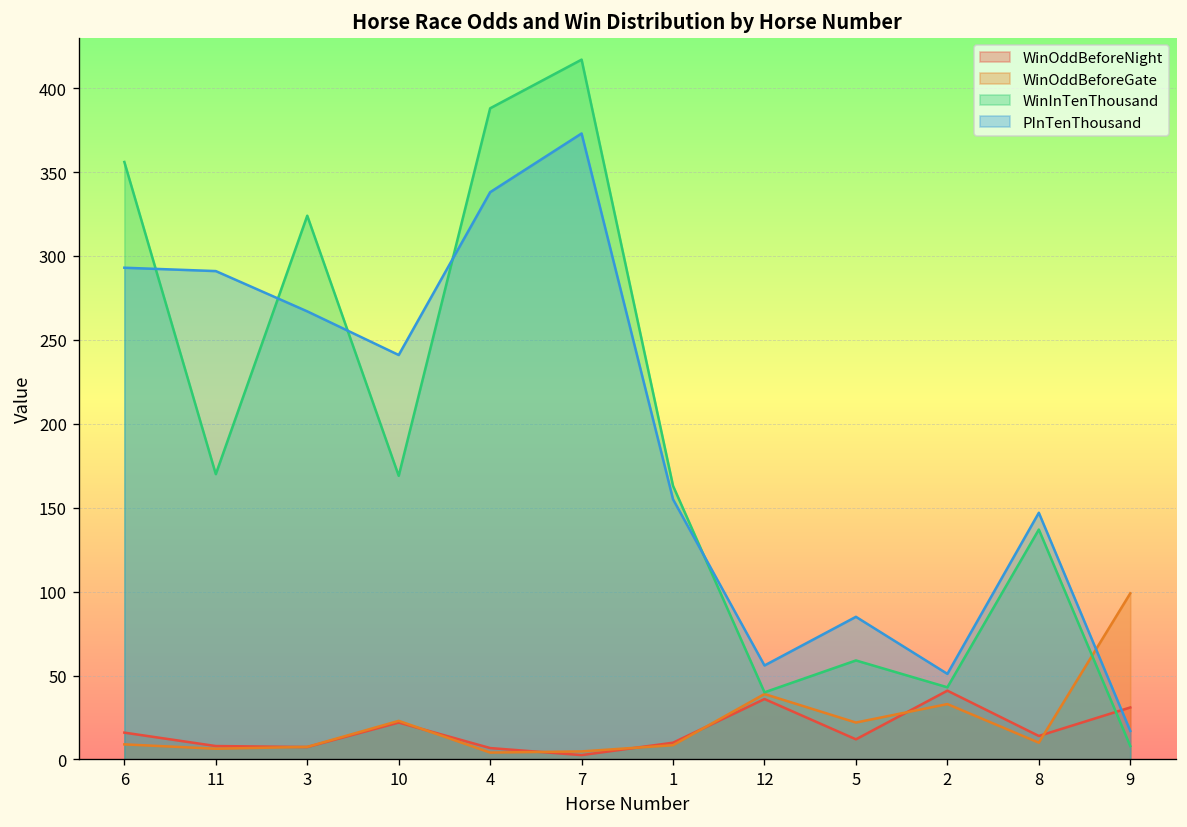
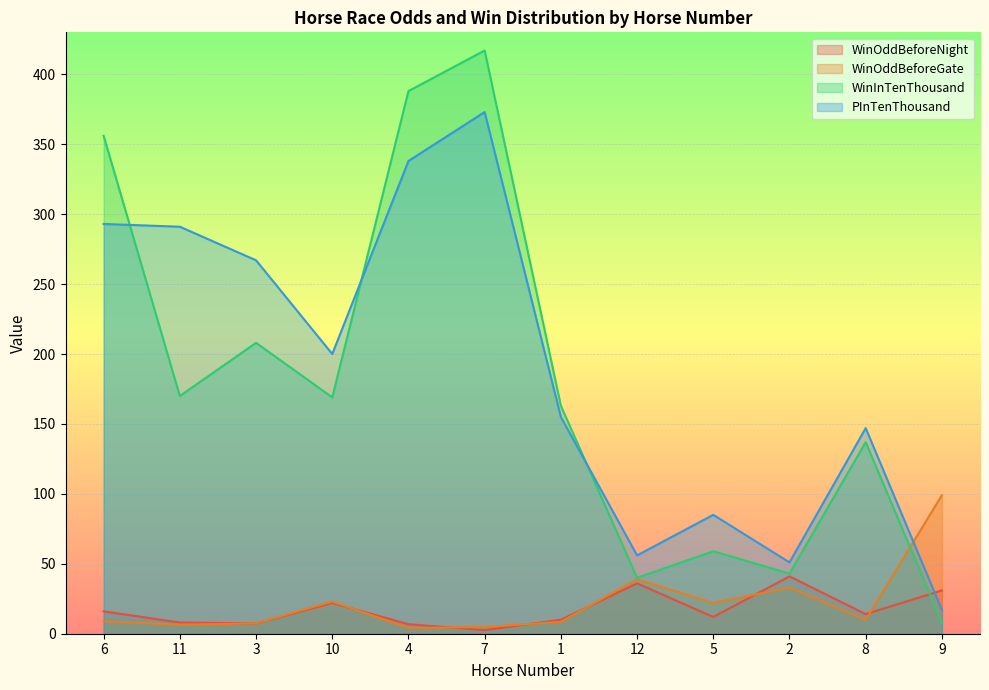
WinInTenThousand, 3: 324 -> 208
PInTenThousand, 10: 241 -> 200
